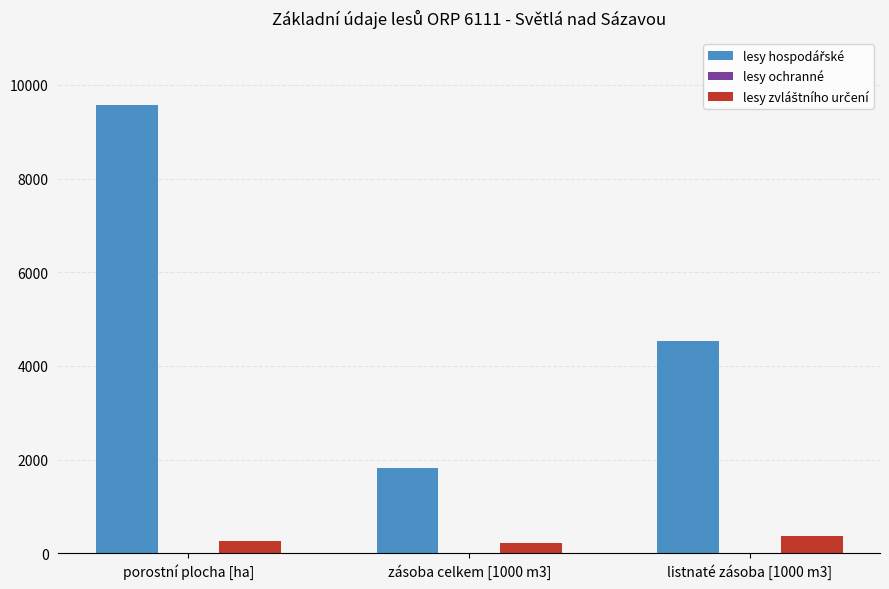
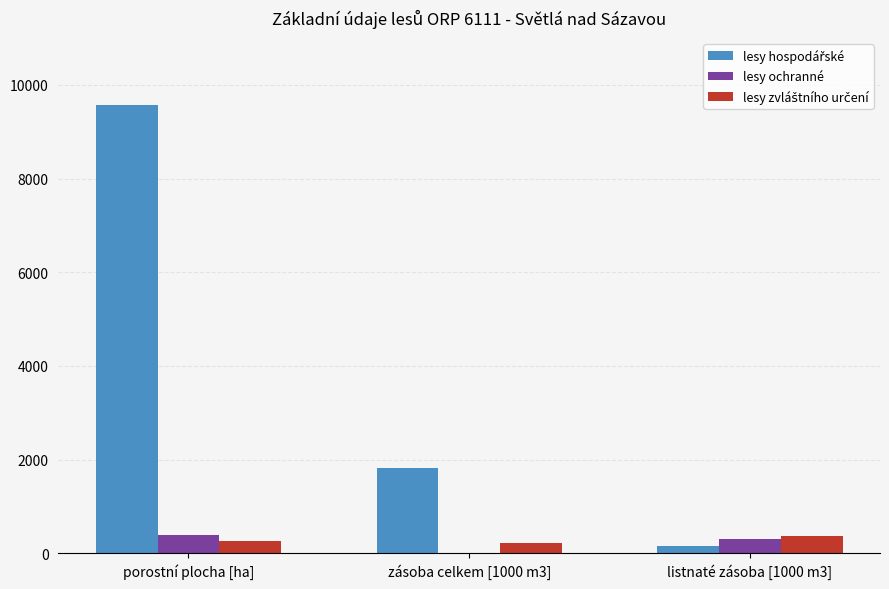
lesy ochranné, porostní plocha [ha]: 0 -> 400
lesy hospodářské, listnaté zásoba [1000 m3]: 4500 -> 200
lesy ochranné, listnaté zásoba [1000 m3]: 0 -> 300
